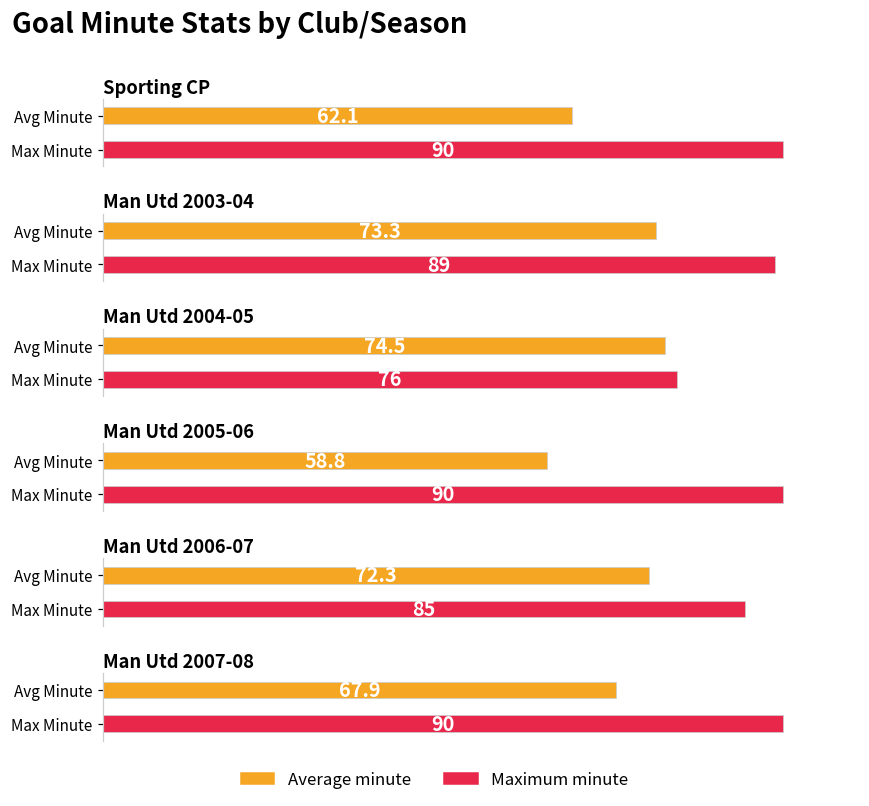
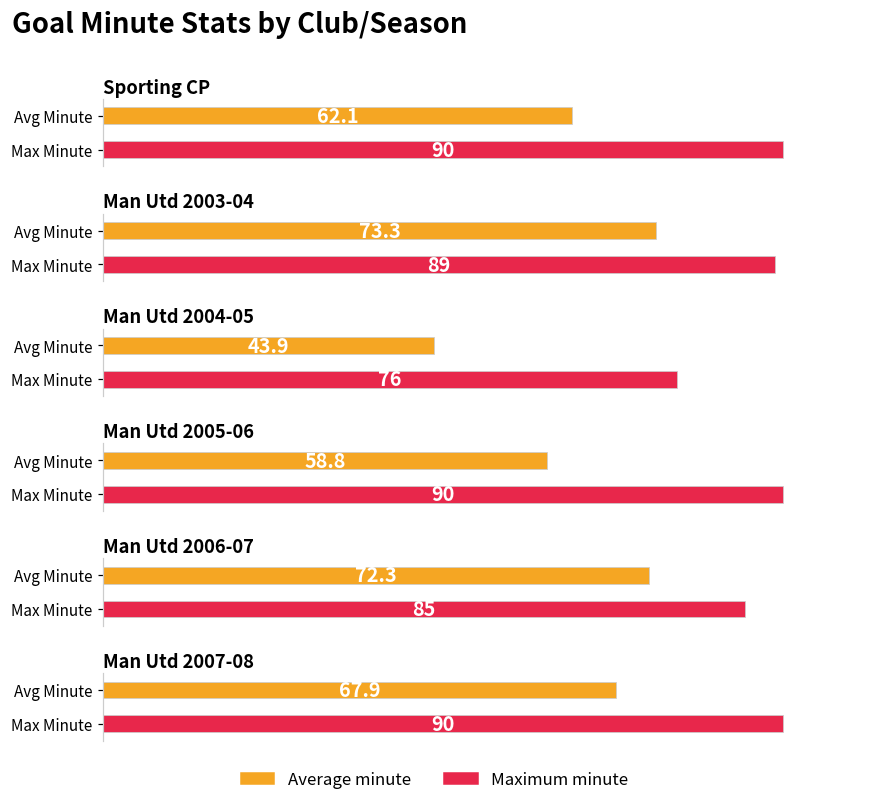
Man Utd 2004-05, Avg Minute: 74.5 -> 43.9
